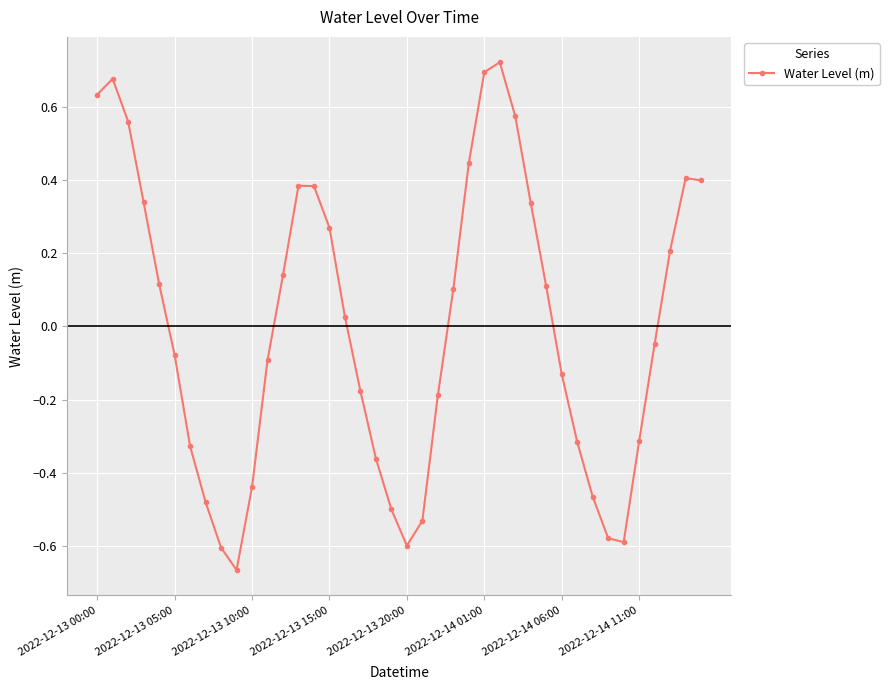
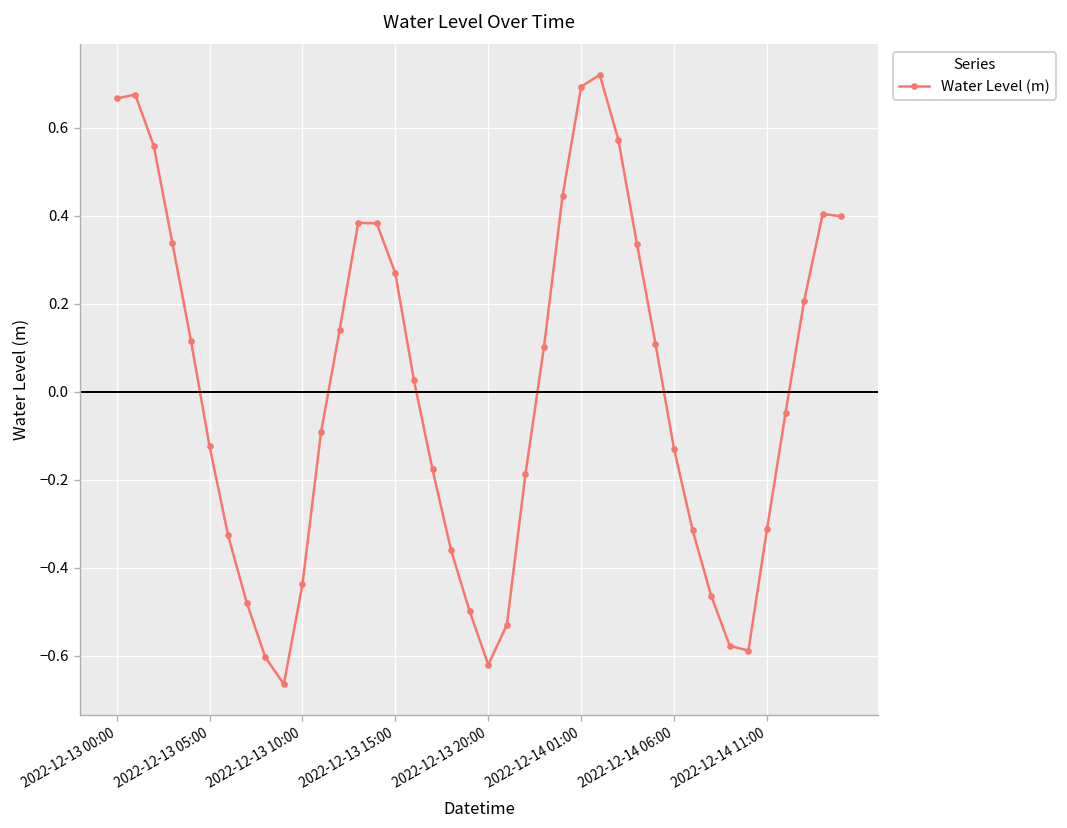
2022-12-13 00:00: 0.63 -> 0.67
2022-12-13 05:00: -0.08 -> -0.12
2022-12-13 20:00: -0.60 -> -0.62
